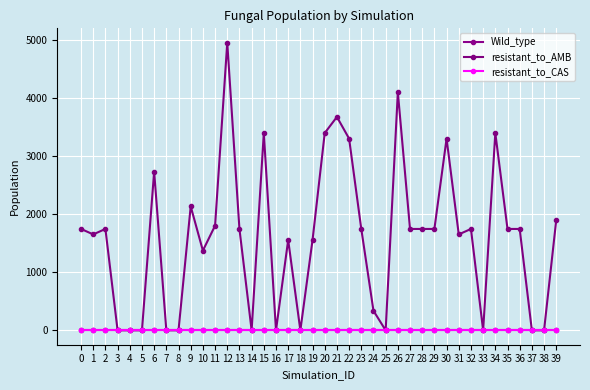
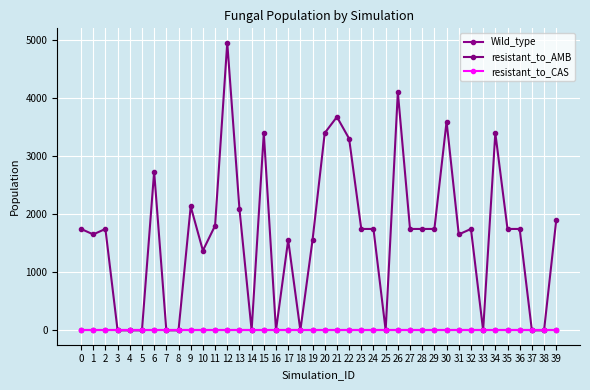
resistant_to_AMB, 13: 1700 -> 2100
resistant_to_AMB, 24: 300 -> 1700
resistant_to_AMB, 30: 3300 -> 3600
